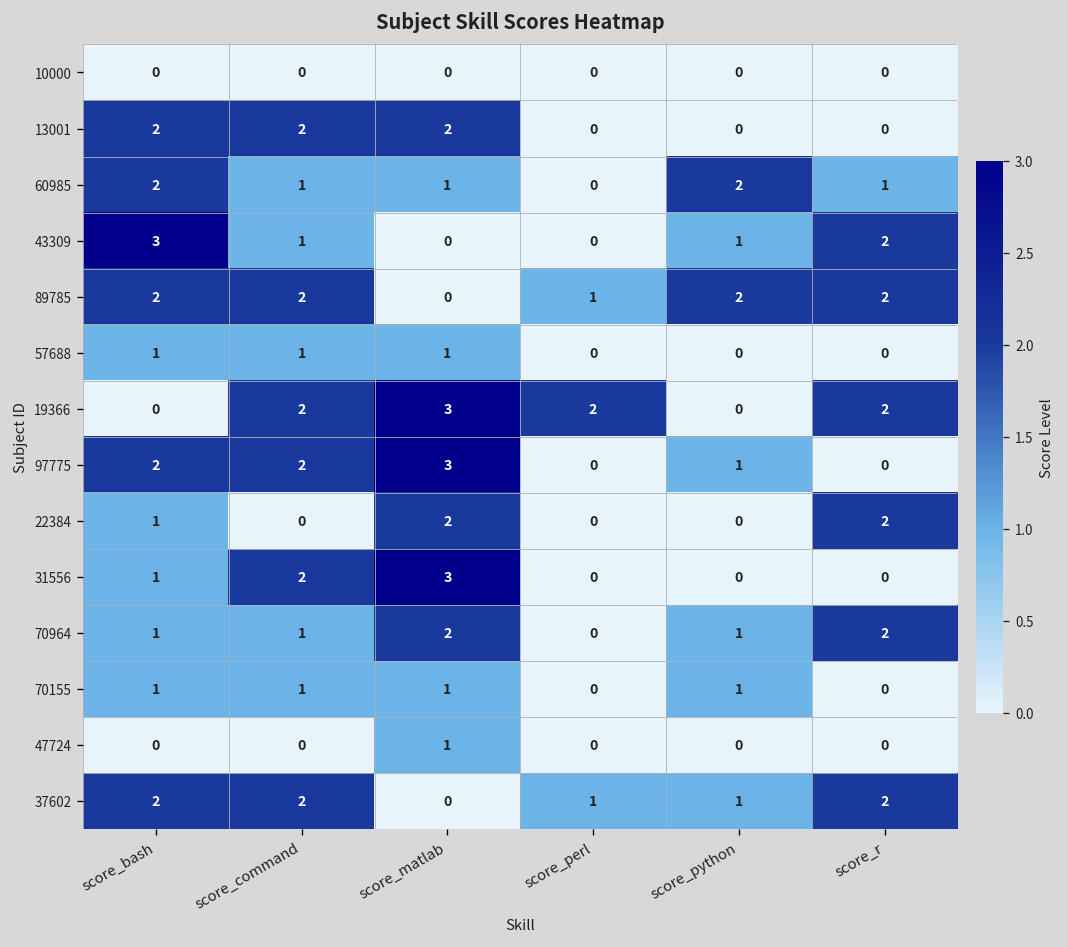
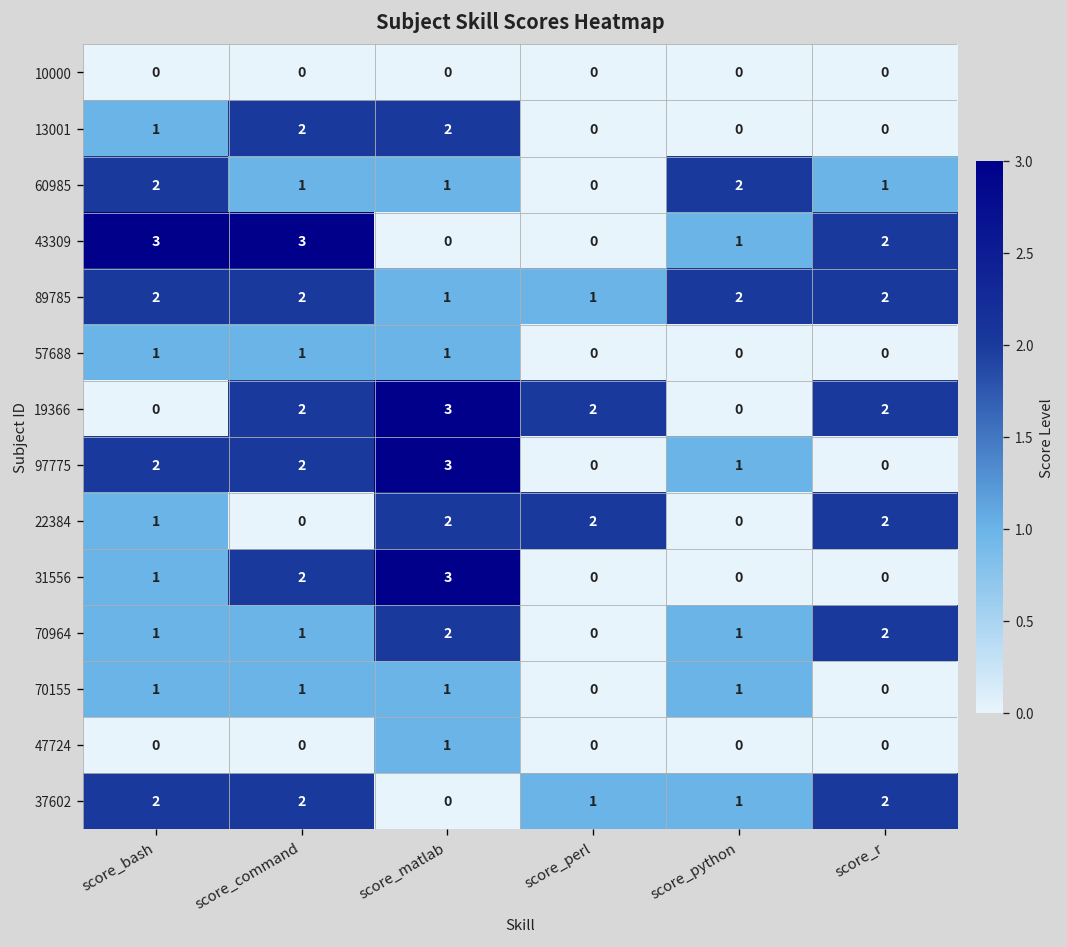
13001, score_bash: 2 -> 1
43309, score_command: 1 -> 3
89785, score_matlab: 0 -> 1
22384, score_perl: 0 -> 2
